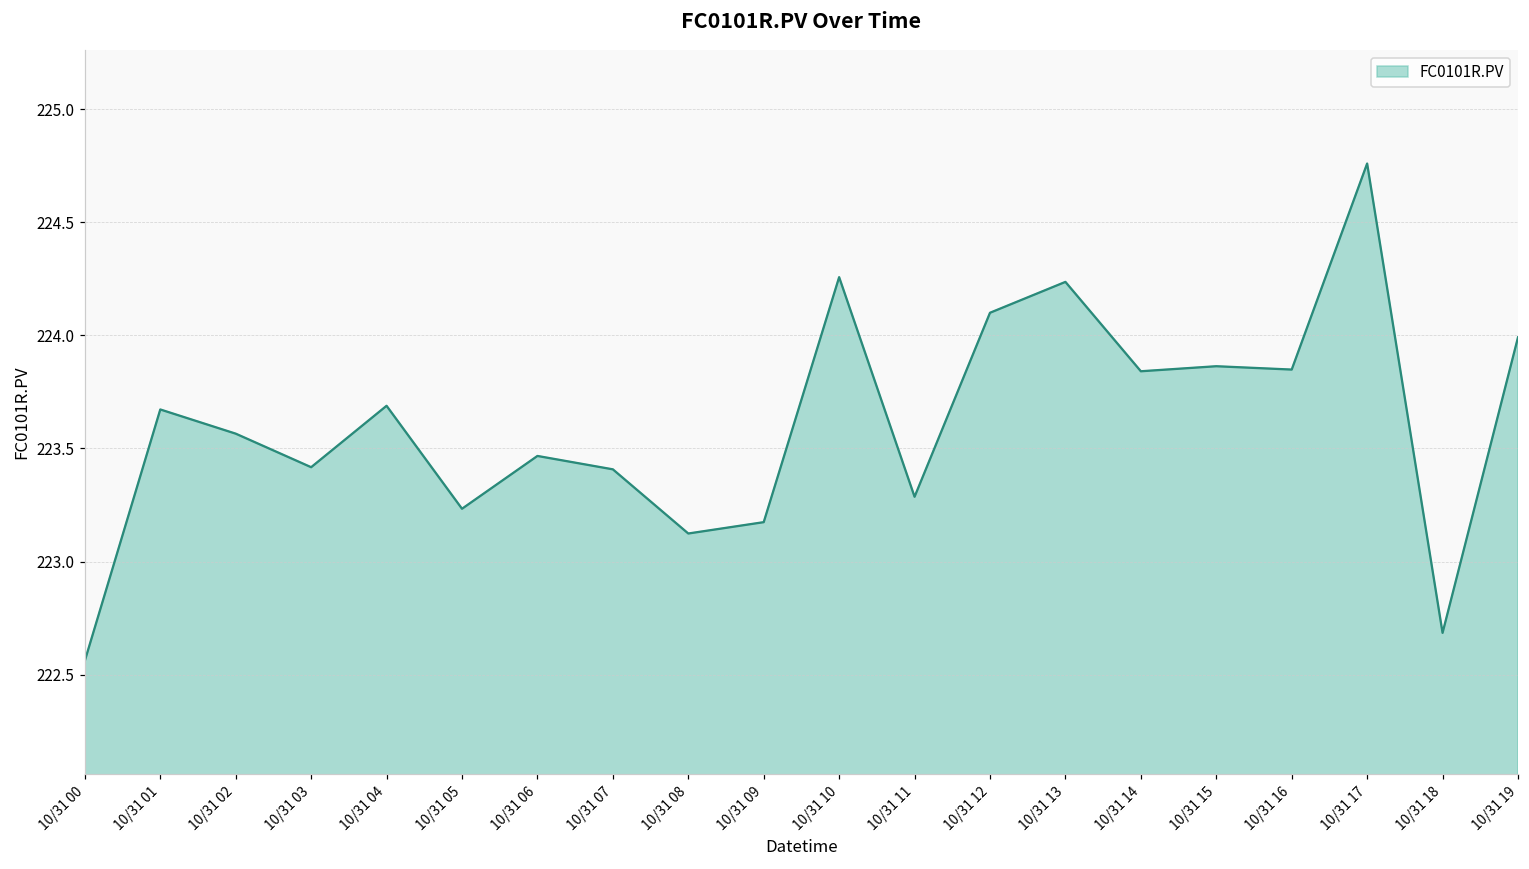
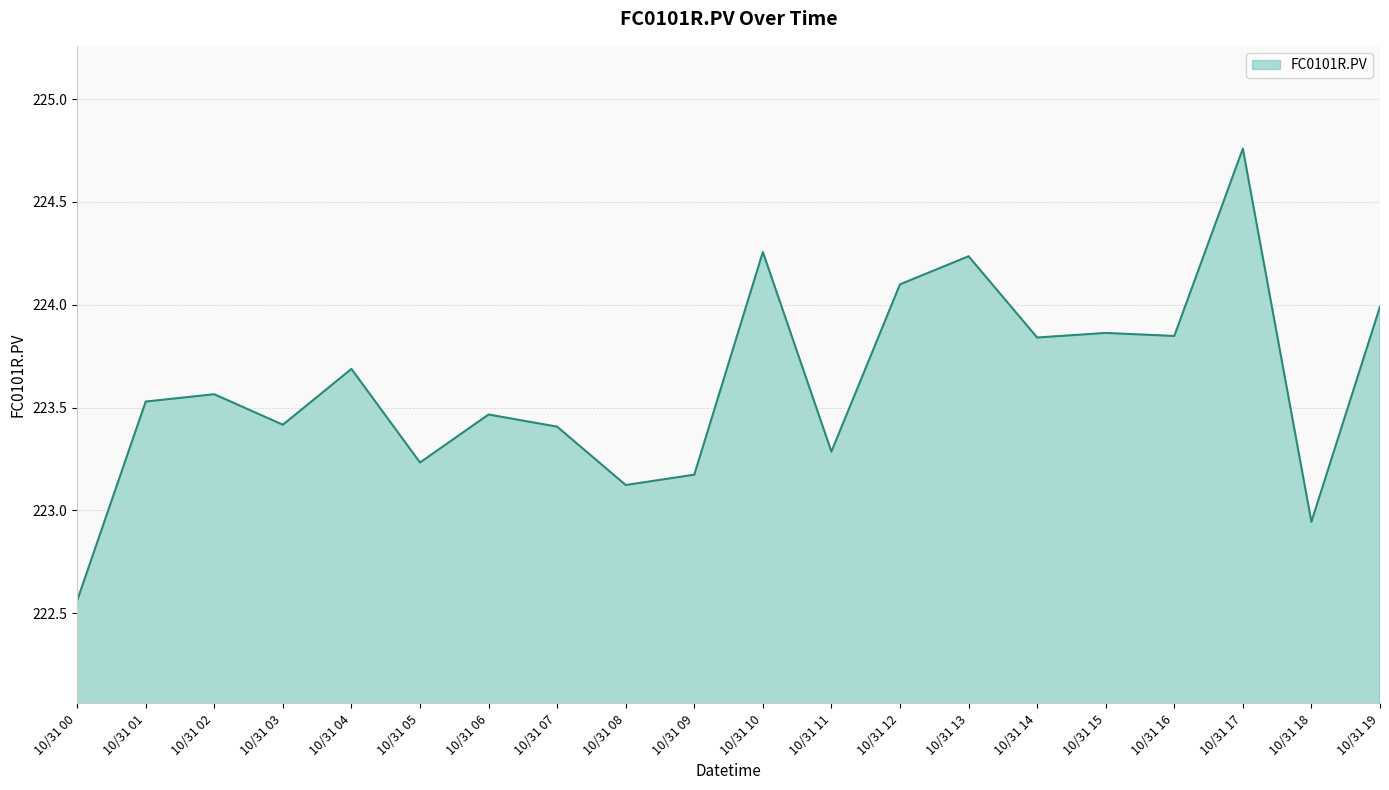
10/31 01: 223.67 -> 223.53
10/31 18: 222.68 -> 222.94
